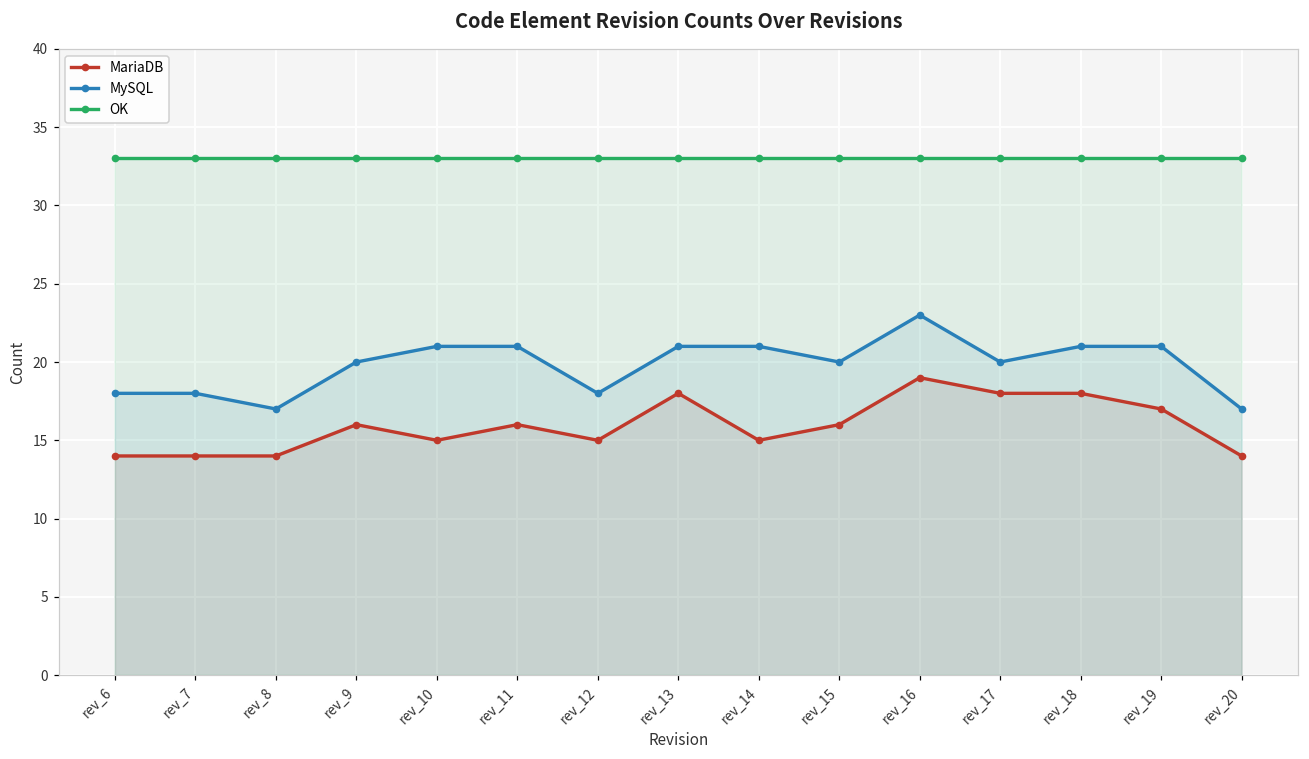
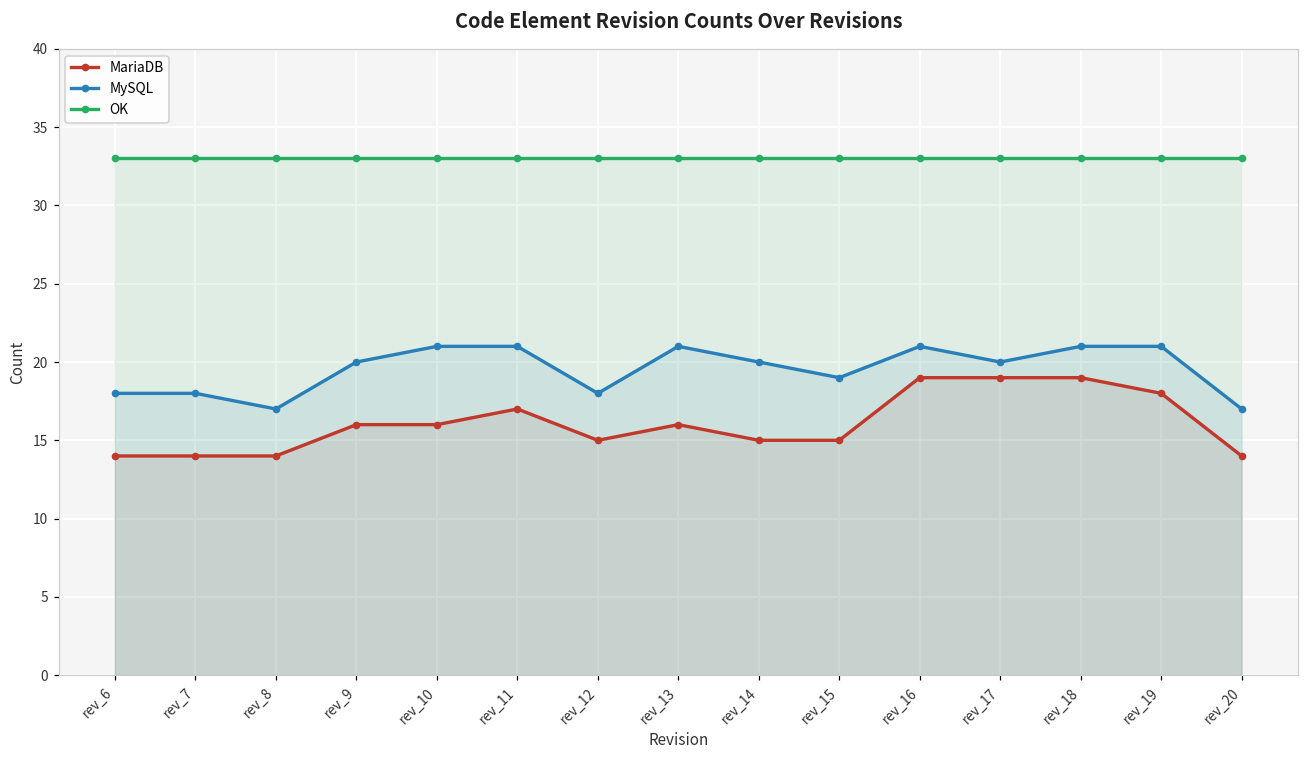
MariaDB, rev_10: 15 -> 16
MariaDB, rev_11: 16 -> 17
MariaDB, rev_13: 18 -> 16
MySQL, rev_14: 21 -> 20
MariaDB, rev_15: 16 -> 15
MySQL, rev_15: 20 -> 19
MySQL, rev_16: 23 -> 21
MariaDB, rev_17: 18 -> 19
MariaDB, rev_18: 18 -> 19
MariaDB, rev_19: 17 -> 18
